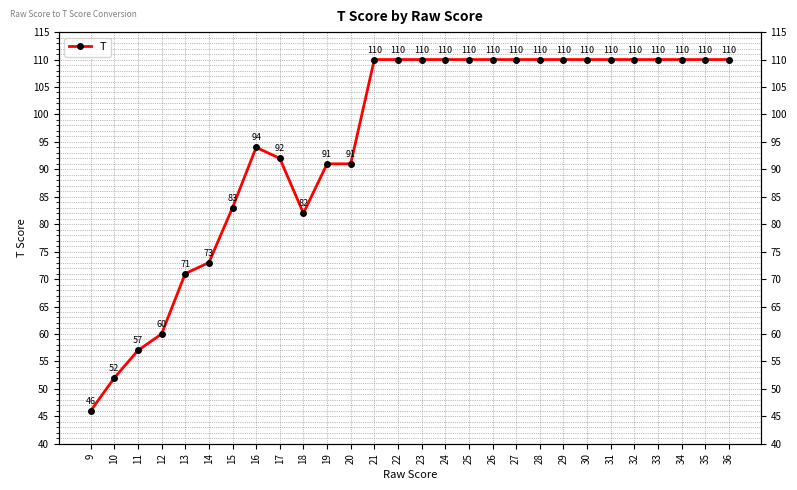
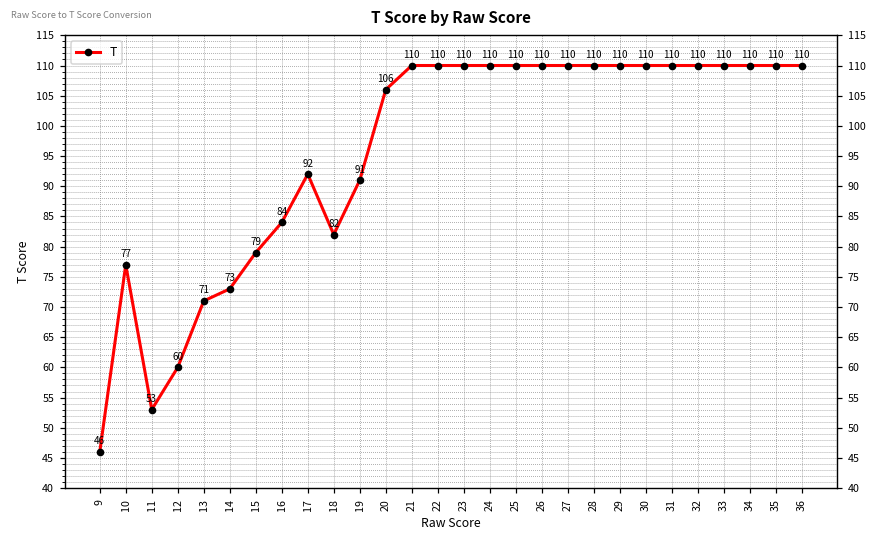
10: 52 -> 77
11: 57 -> 53
15: 83 -> 79
16: 94 -> 84
20: 91 -> 106
